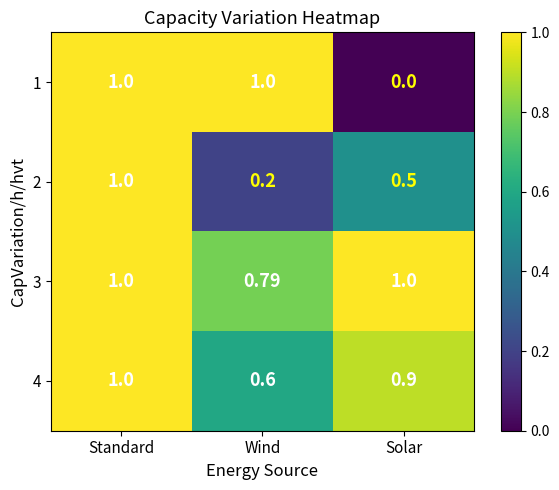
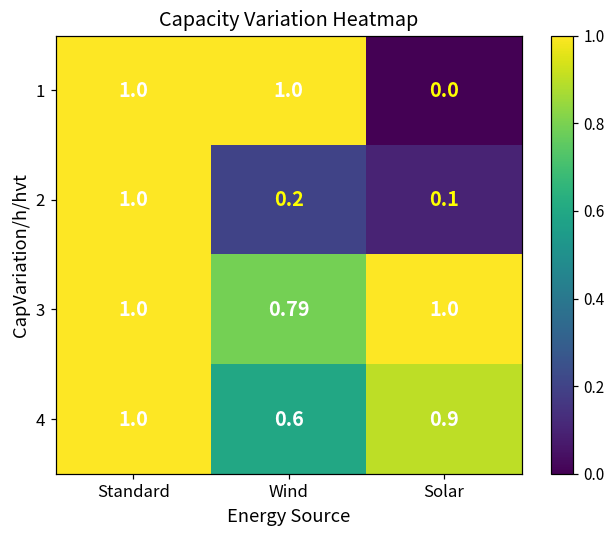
2, Solar: 0.5 -> 0.1
